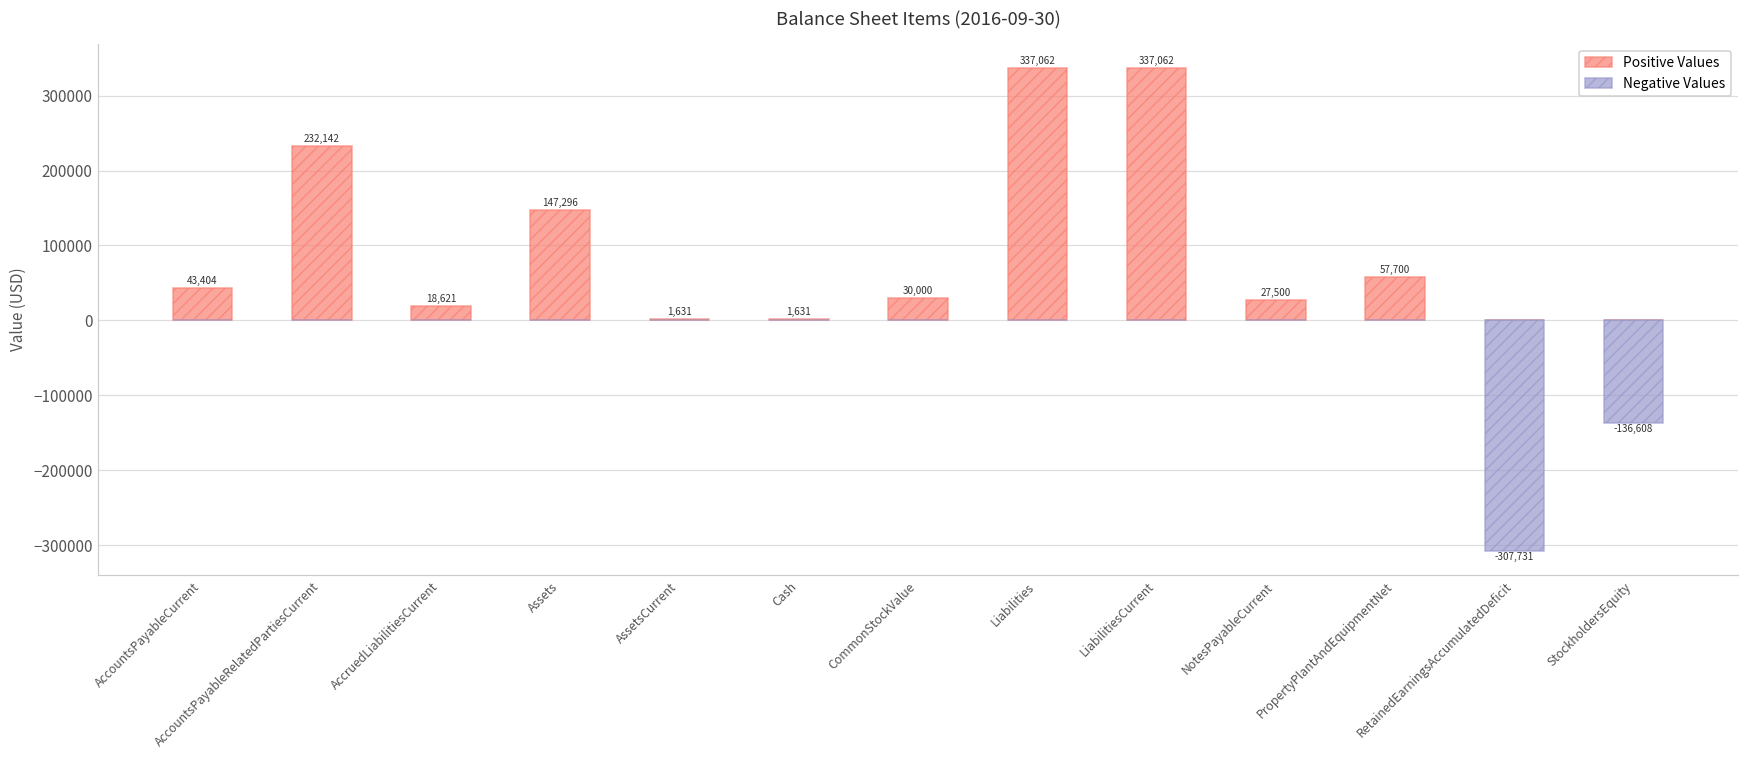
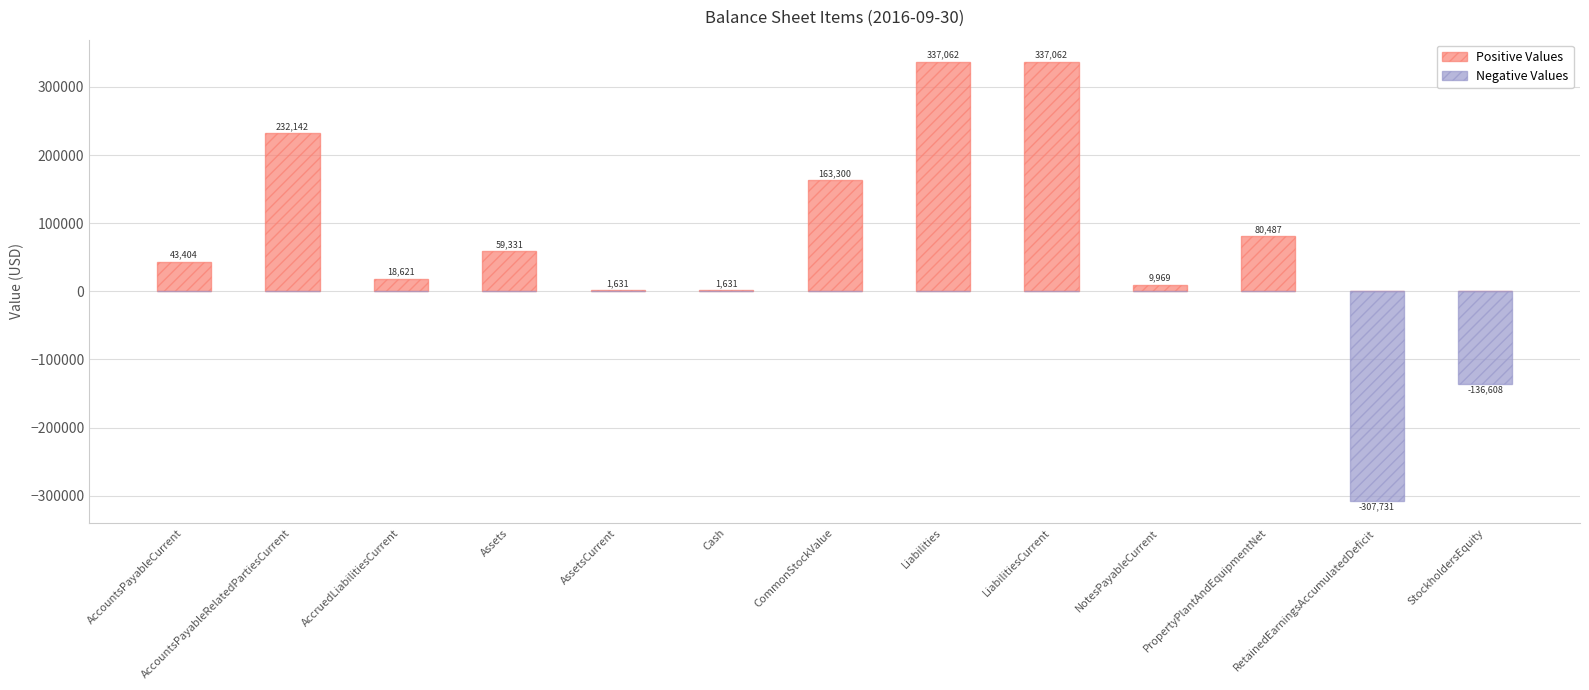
Positive Values, Assets: 147,296 -> 59,331
Positive Values, CommonStockValue: 30,000 -> 163,300
Positive Values, NotesPayableCurrent: 27,500 -> 9,969
Positive Values, PropertyPlantAndEquipmentNet: 57,700 -> 80,487
